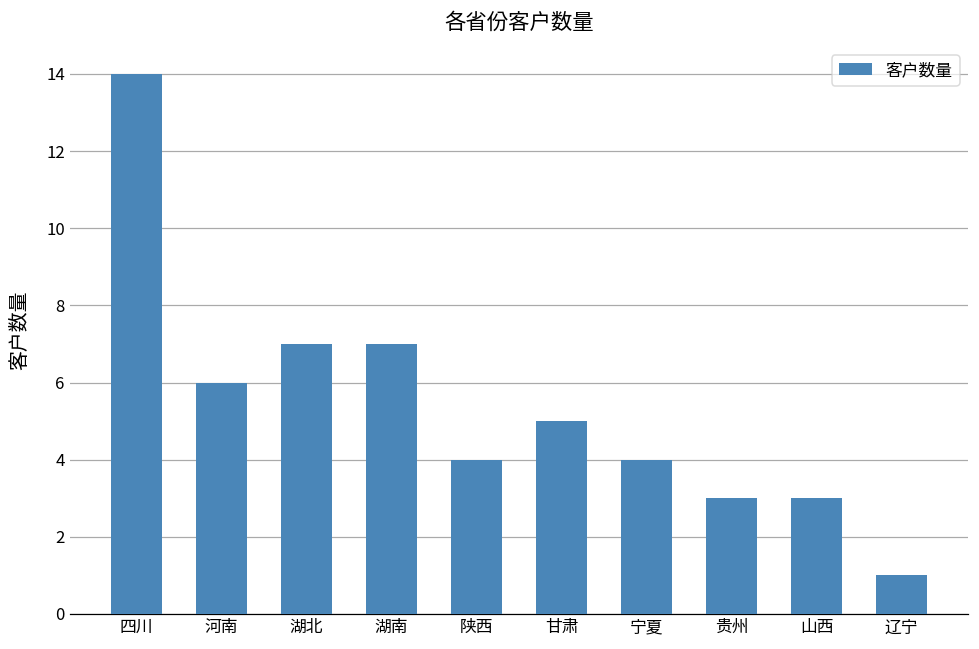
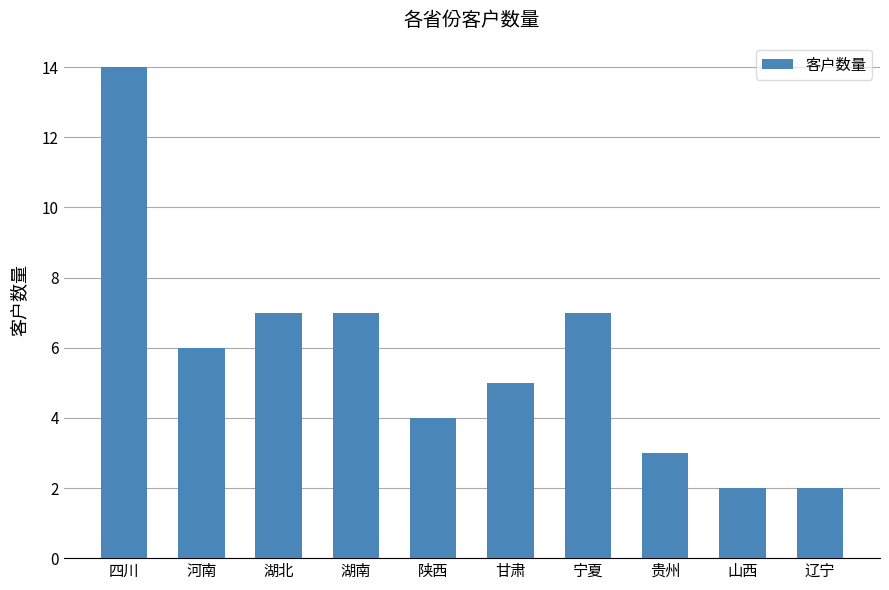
宁夏: 4 -> 7
山西: 3 -> 2
辽宁: 1 -> 2
